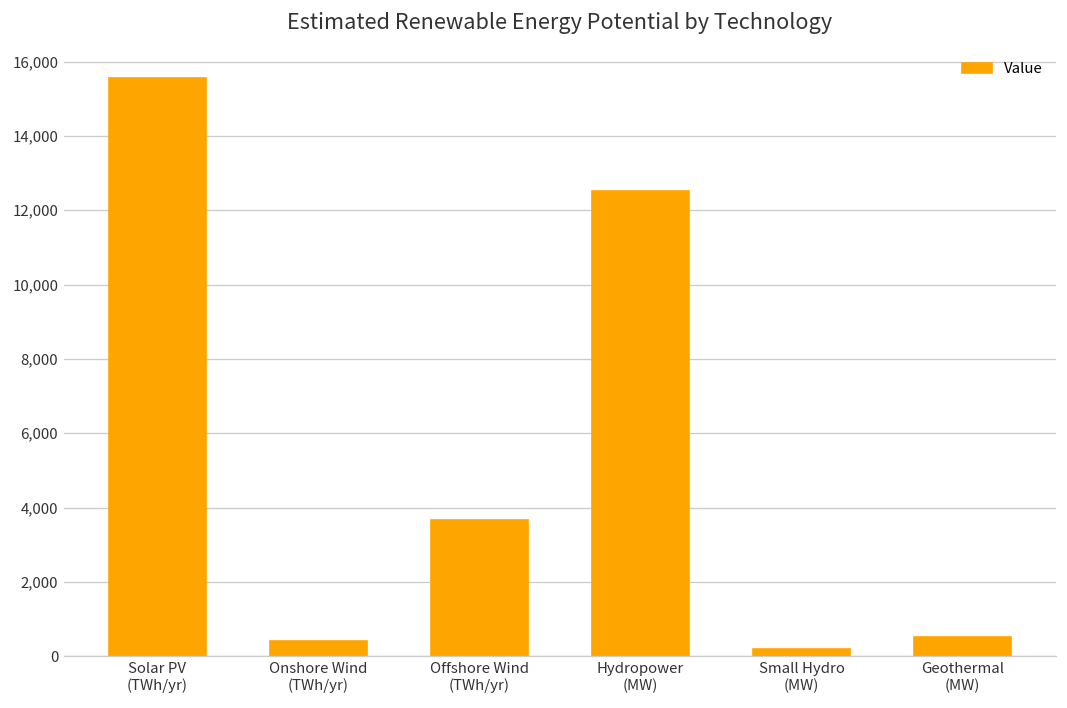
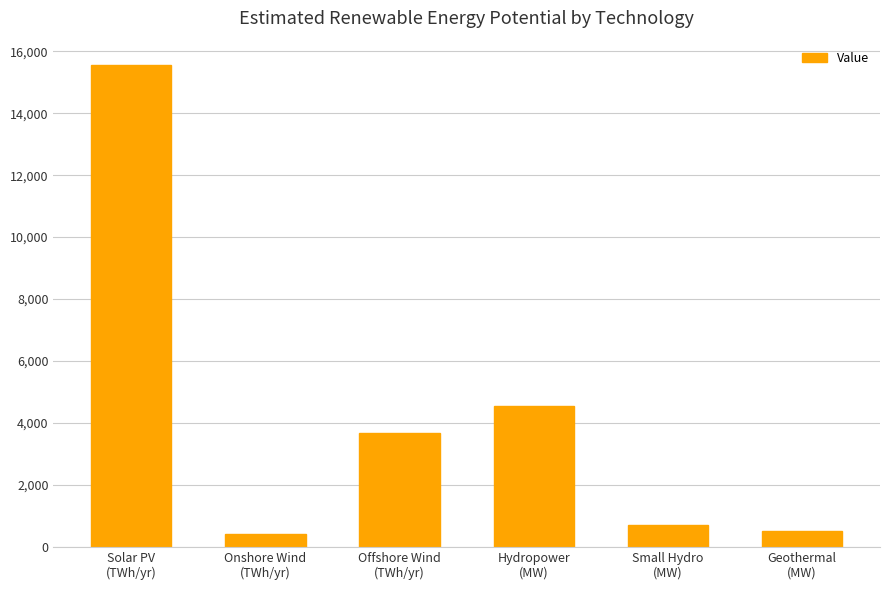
Hydropower (MW): 12,500 -> 4,500
Small Hydro (MW): 200 -> 700
